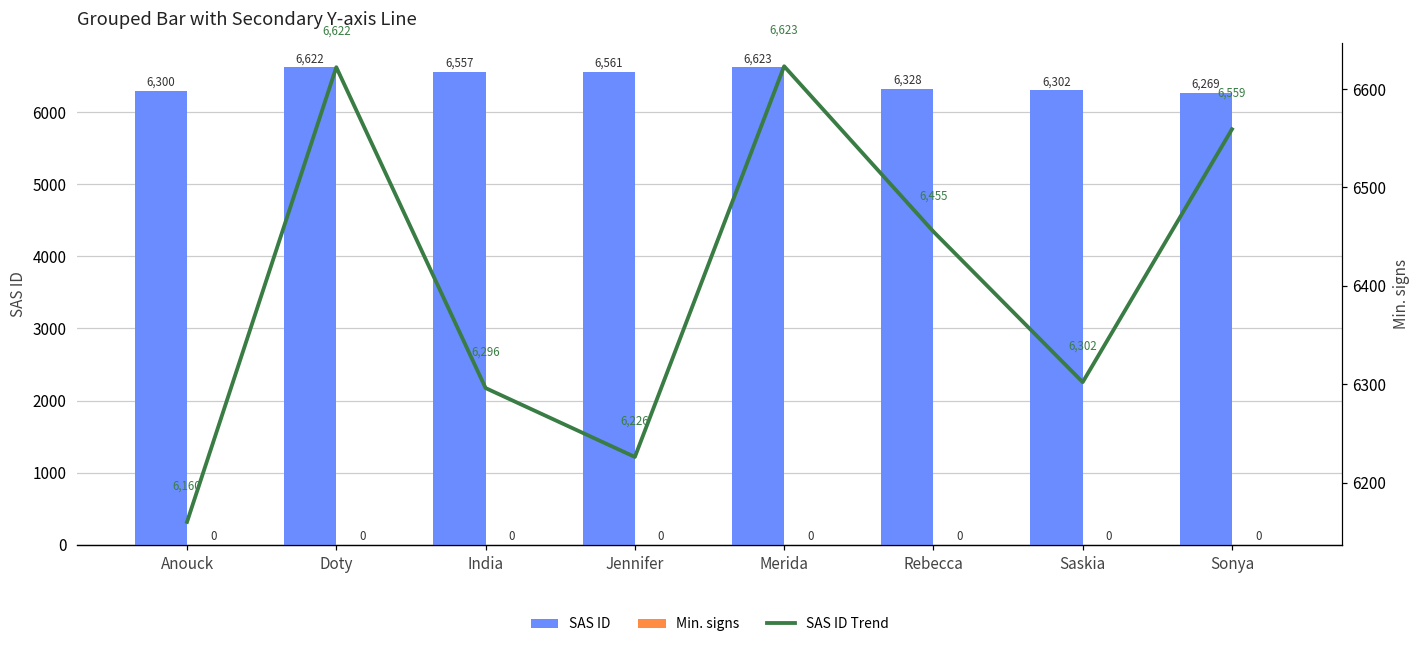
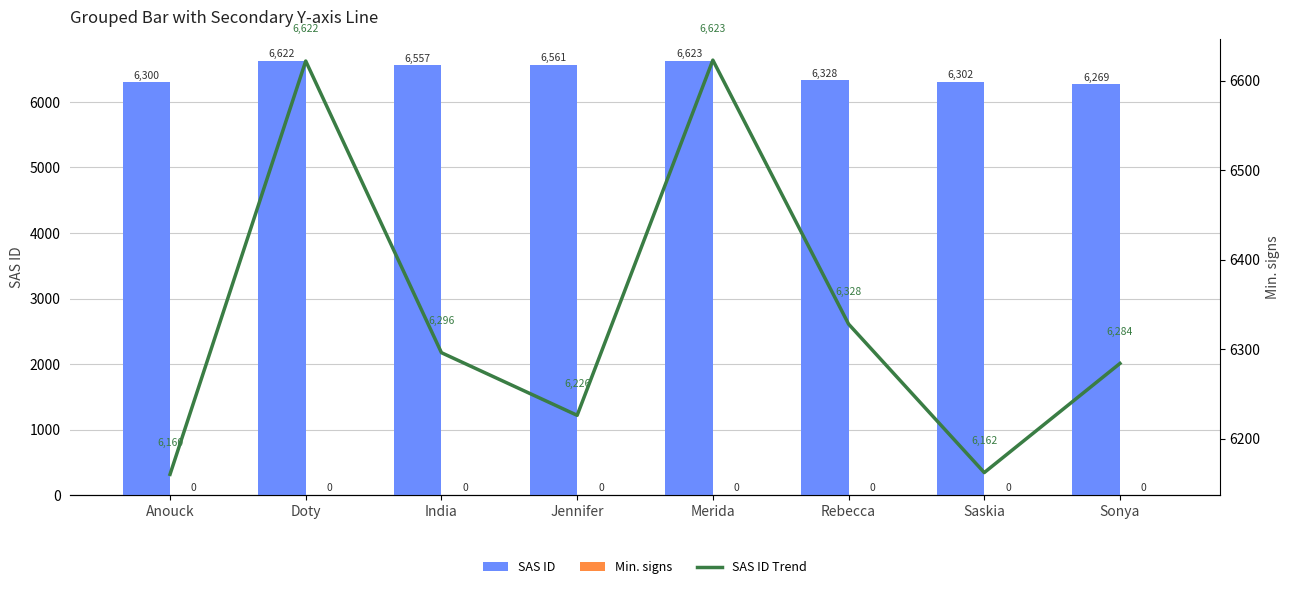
SAS ID Trend, Rebecca: 6,455 -> 6,328
SAS ID Trend, Saskia: 6,302 -> 6,162
SAS ID Trend, Sonya: 6,559 -> 6,284
